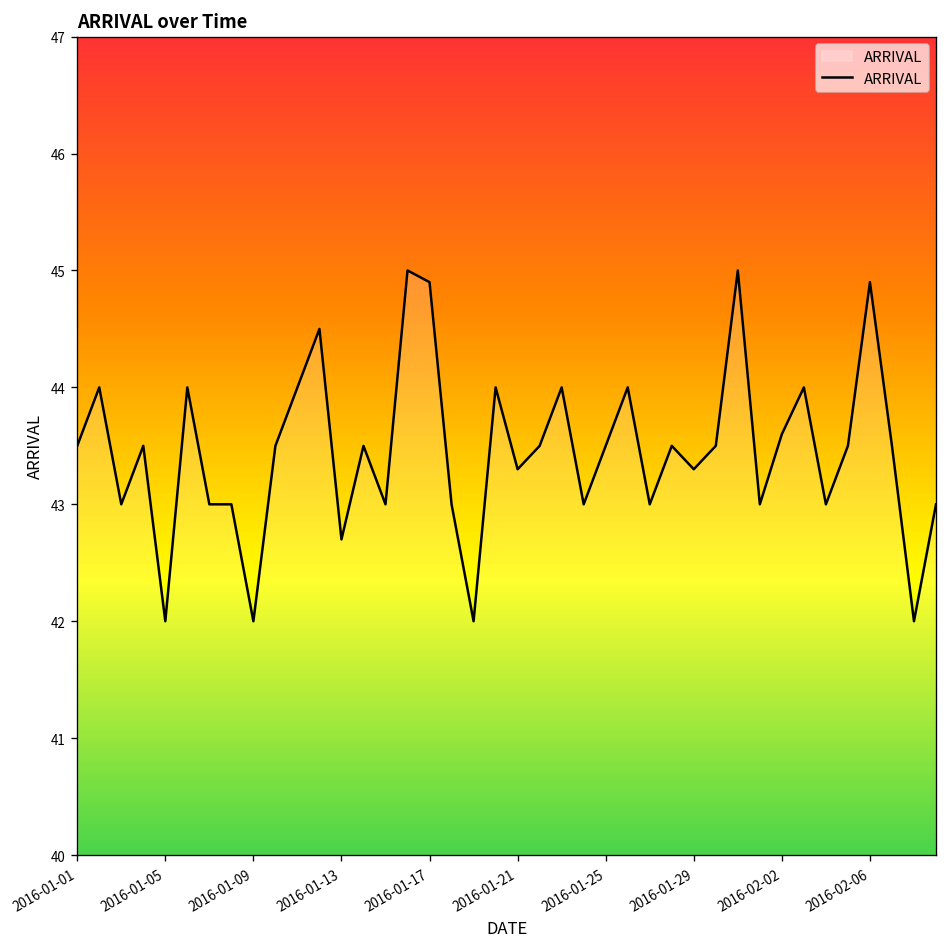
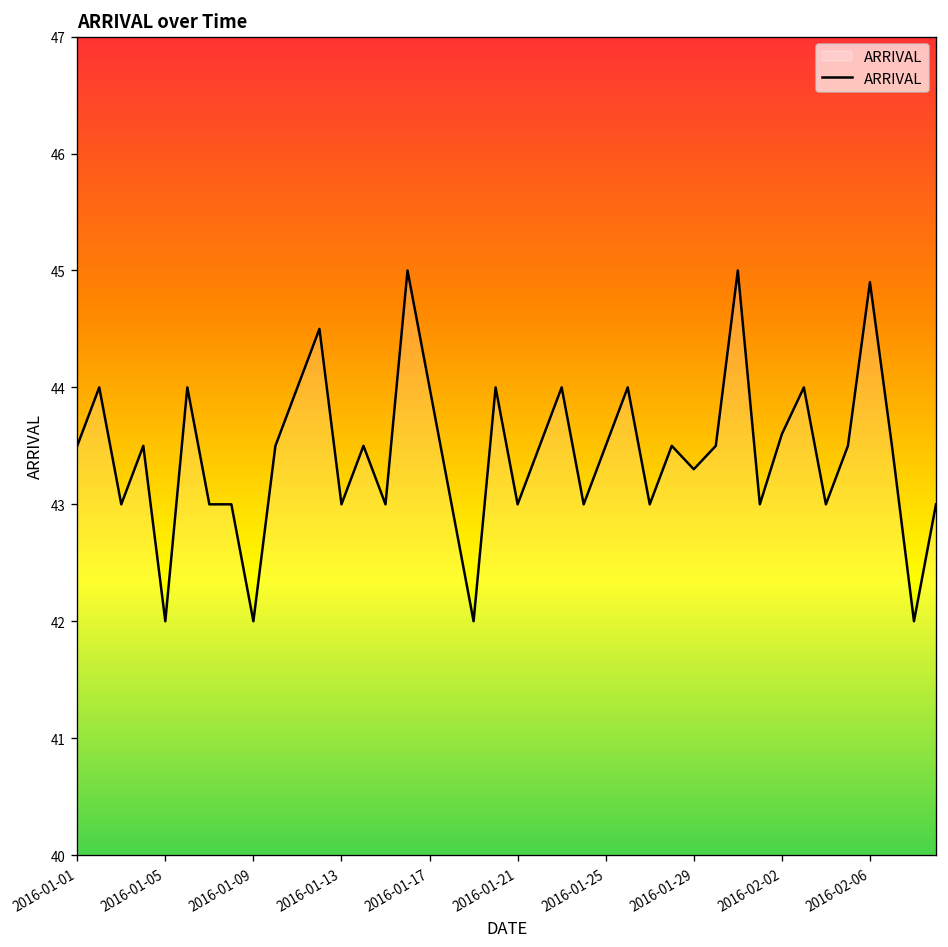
2016-01-13: 42.7 -> 43.0
2016-01-17: 44.9 -> 44.0
2016-01-21: 43.3 -> 43.0
